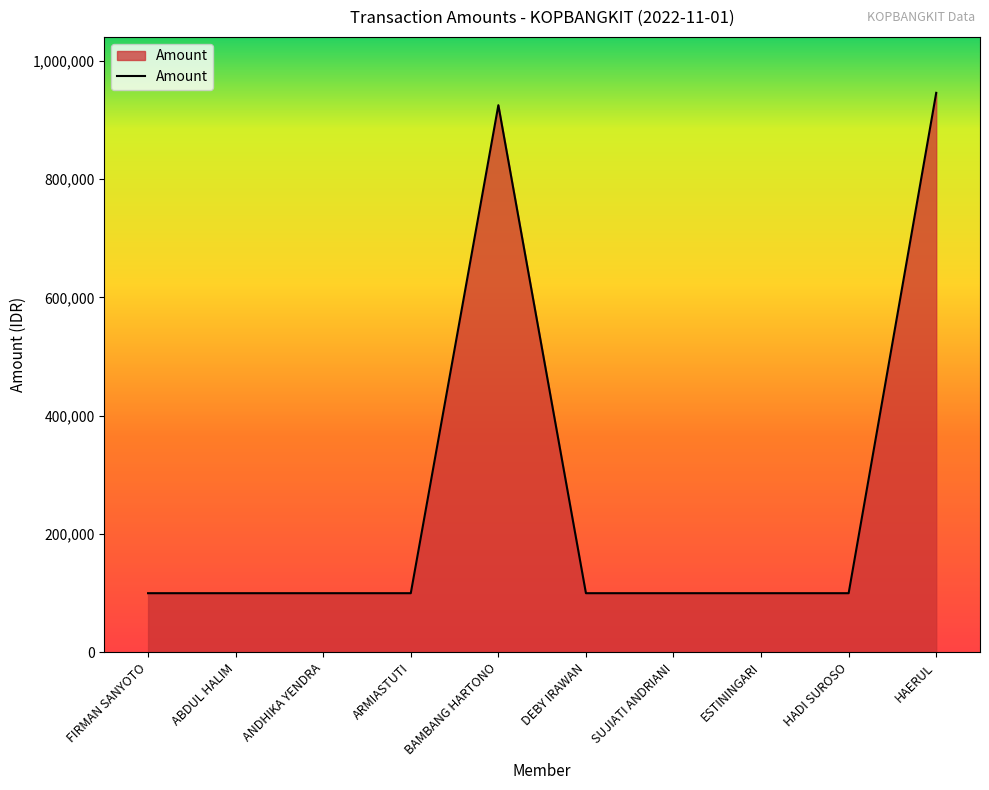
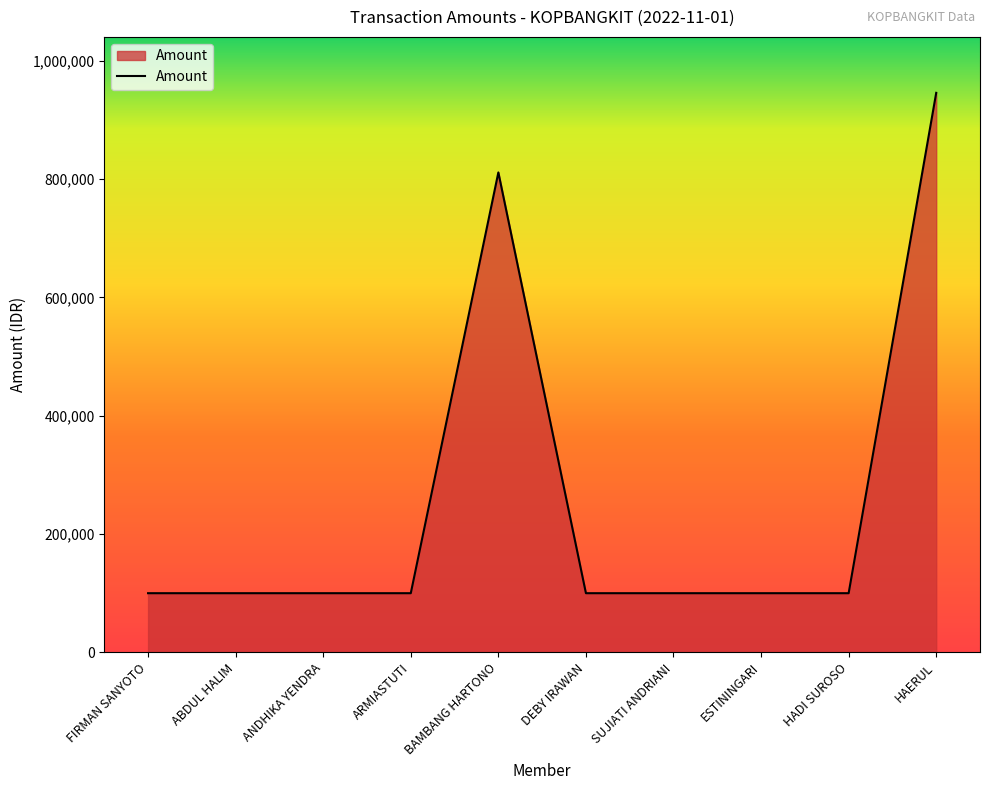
BAMBANG HARTONO: 930,000 -> 810,000
